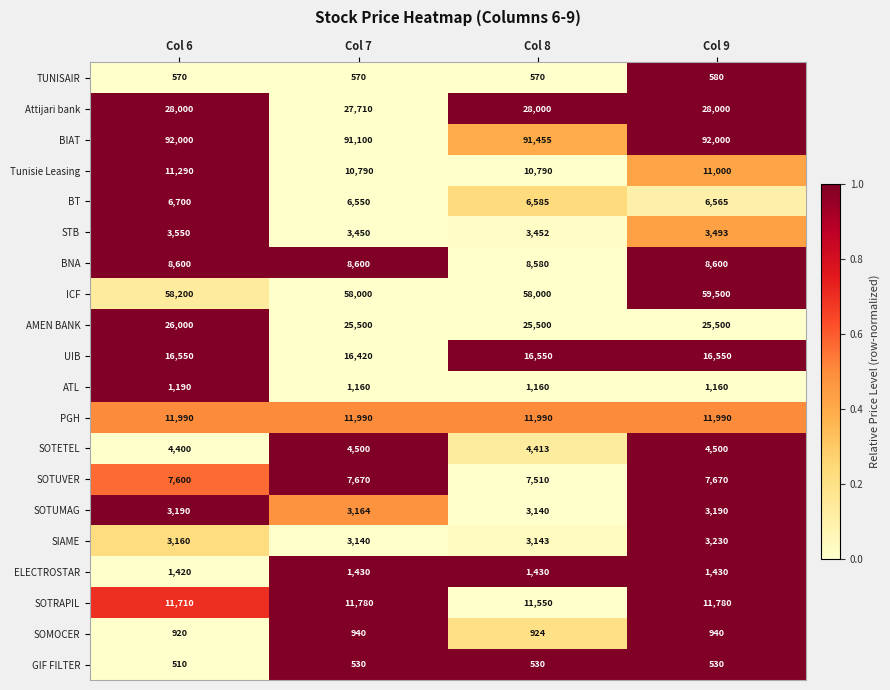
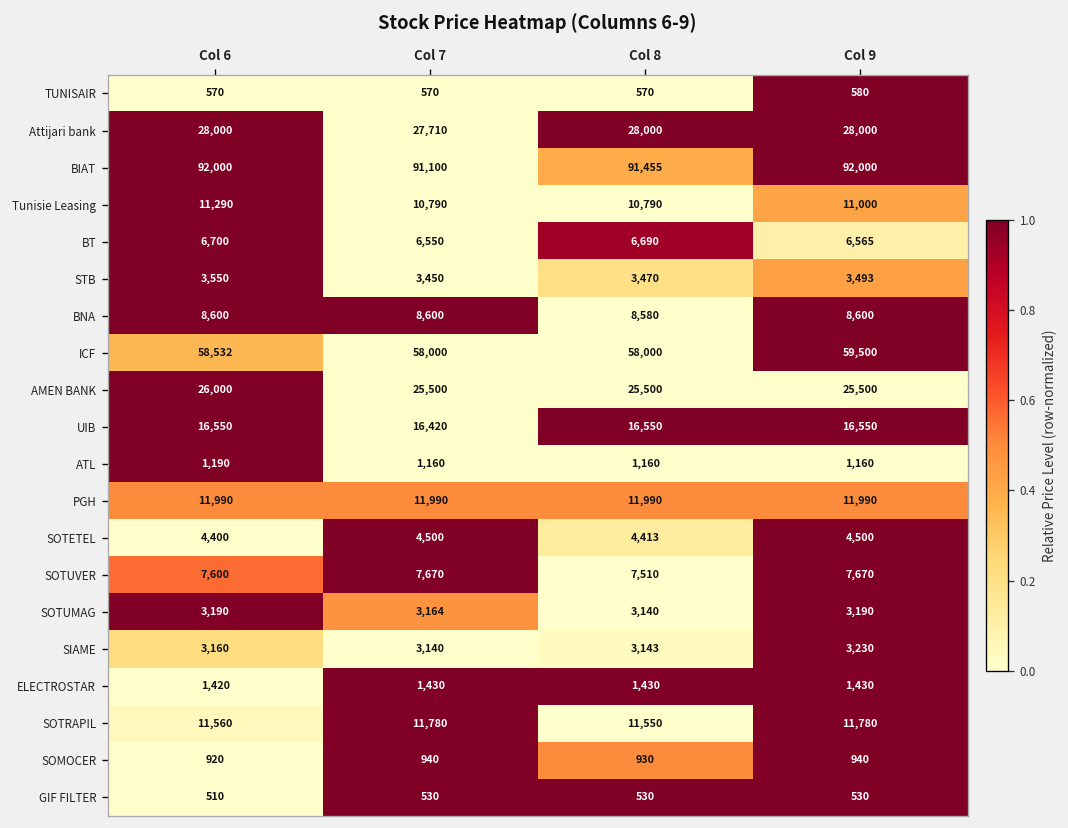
BT, Col 8: 6,585 -> 6,690
STB, Col 8: 3,452 -> 3,470
ICF, Col 6: 58,200 -> 58,532
SOTRAPIL, Col 6: 11,710 -> 11,560
SOMOCER, Col 8: 924 -> 930
